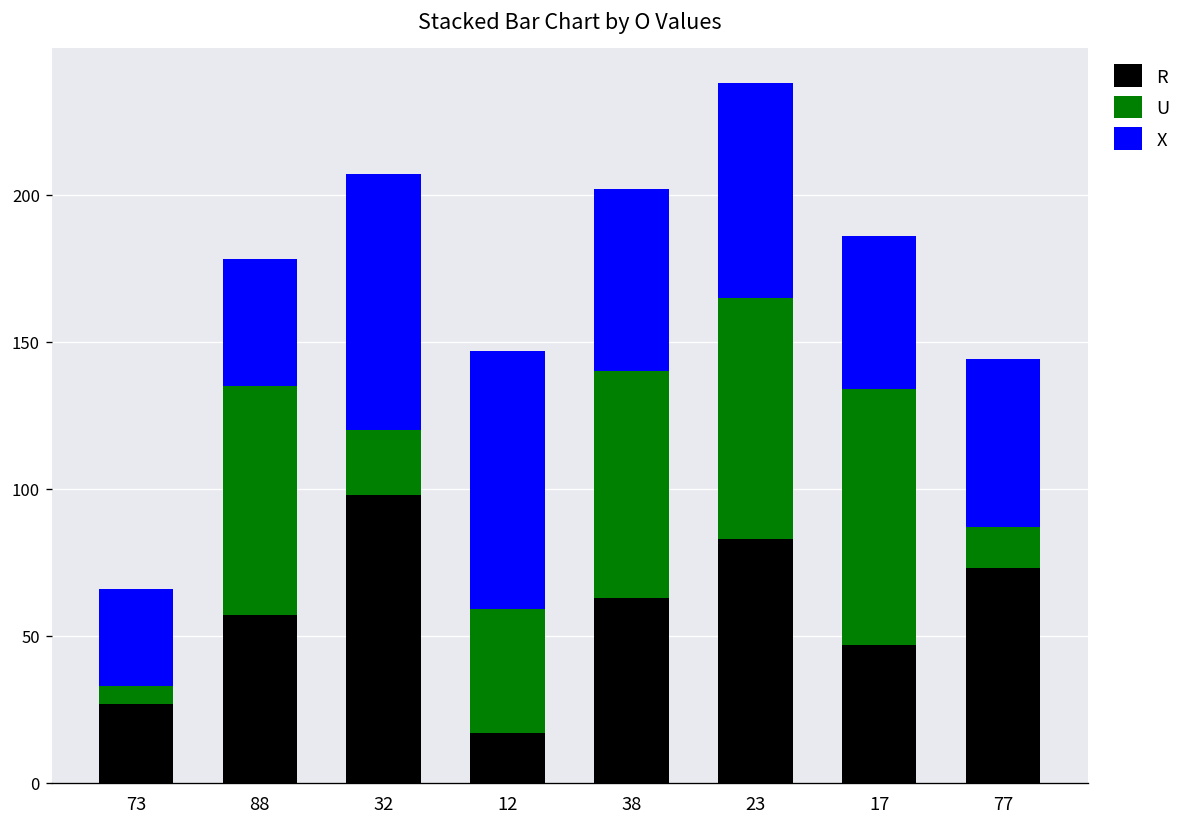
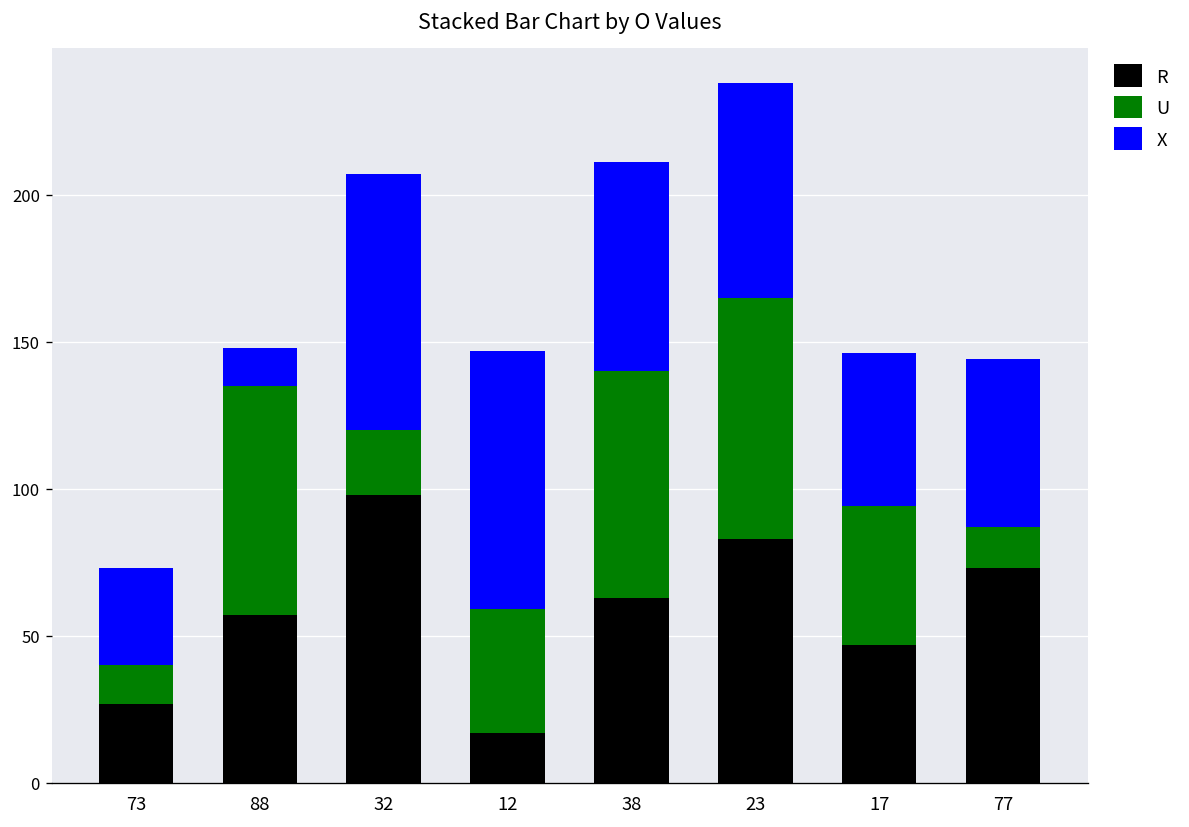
U, 73: 6 -> 13
X, 88: 43 -> 13
X, 38: 62 -> 71
U, 17: 87 -> 47
